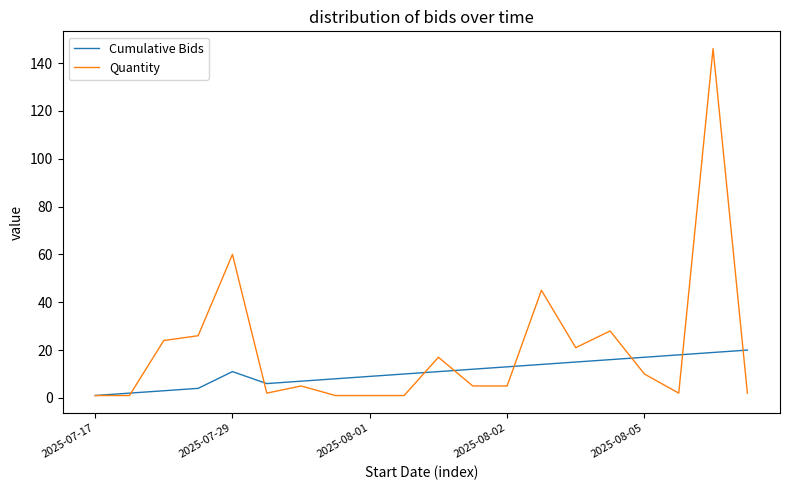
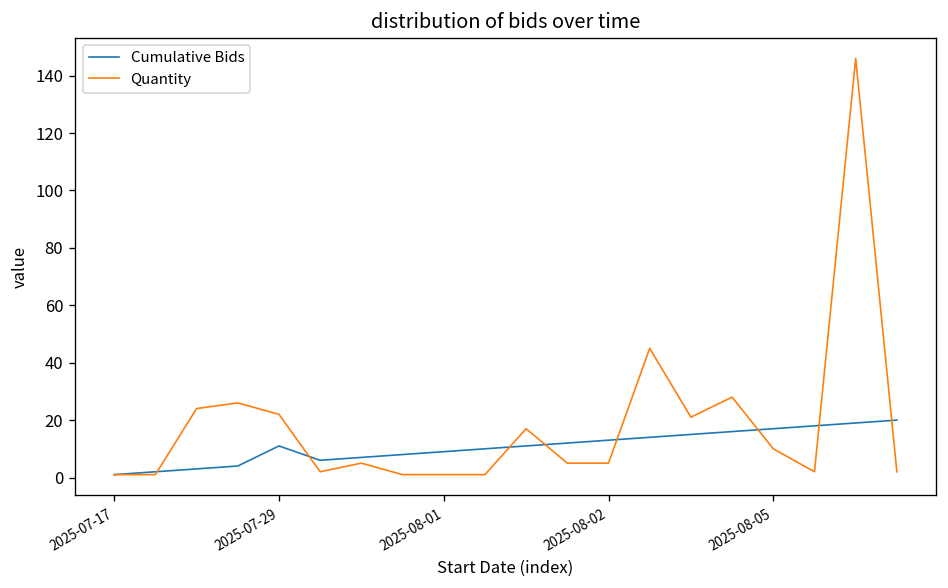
Quantity, 2025-07-29: 60 -> 22
